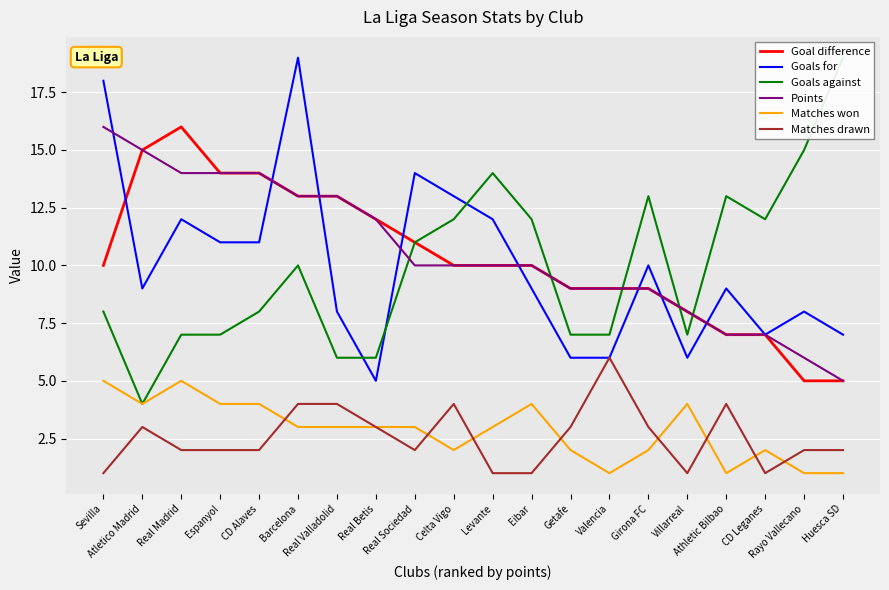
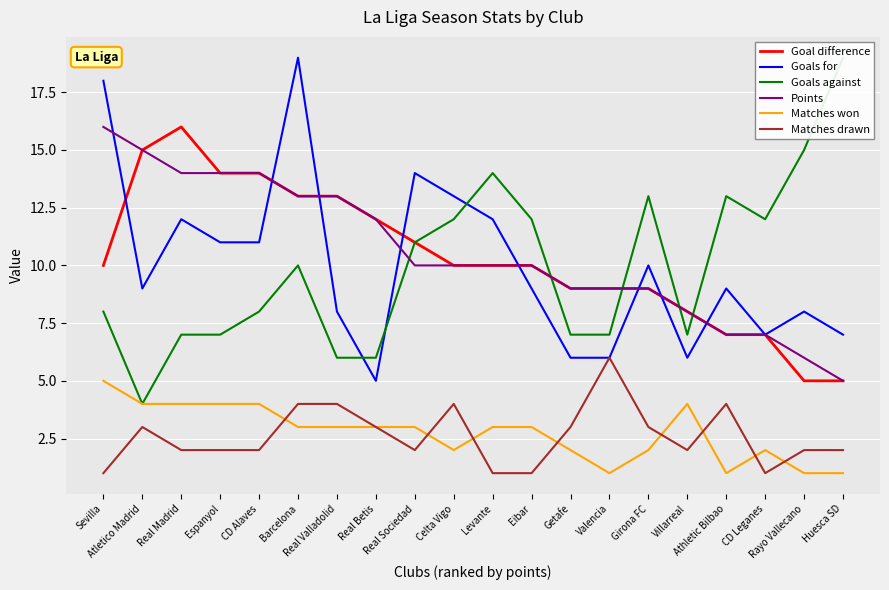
Matches won, Real Madrid: 5 -> 4
Matches won, Eibar: 4 -> 3
Matches drawn, Villarreal: 1 -> 2
